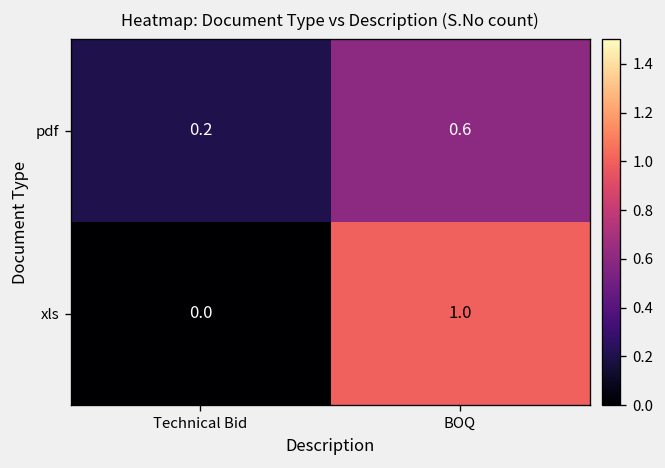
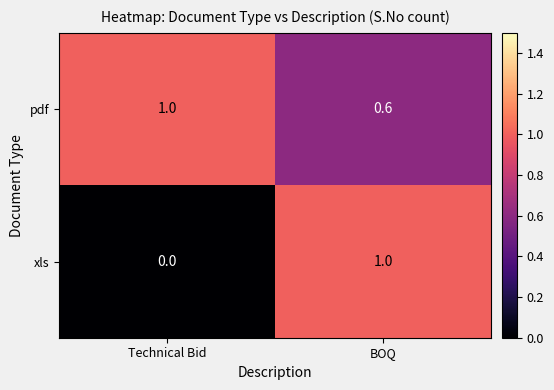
pdf, Technical Bid: 0.2 -> 1.0
